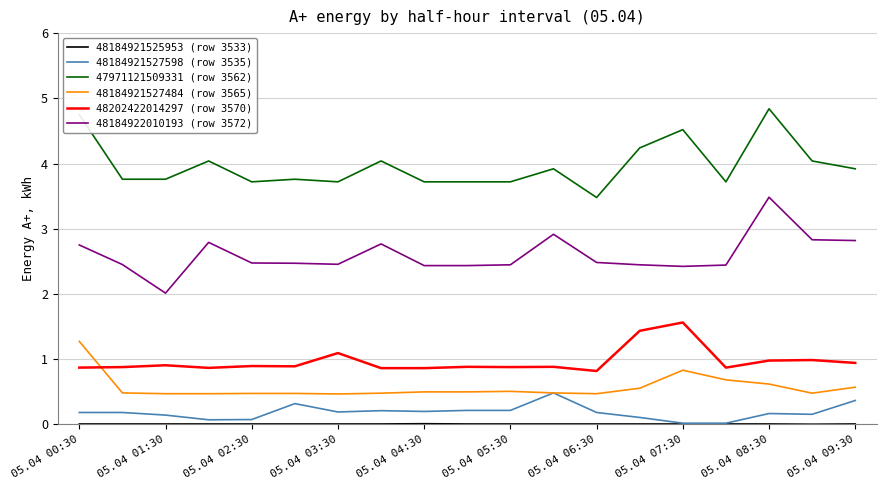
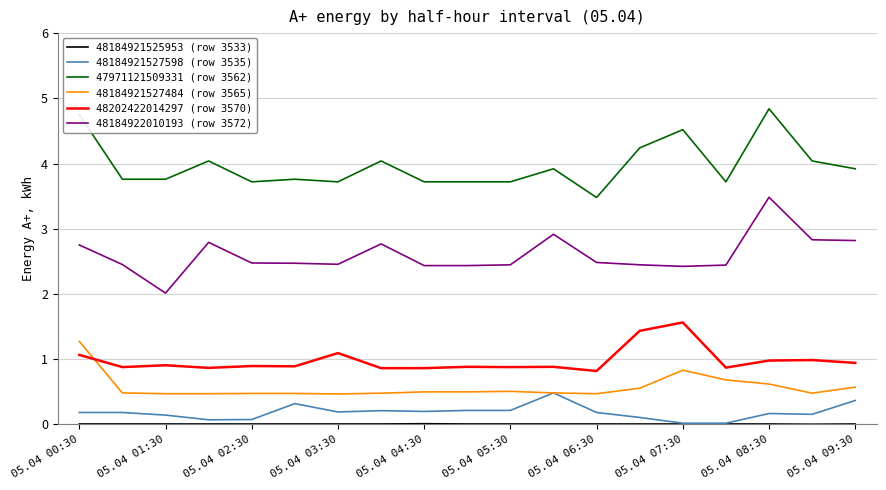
48202422014297 (row 3570), 05.04 00:30: 0.9 -> 1.1
